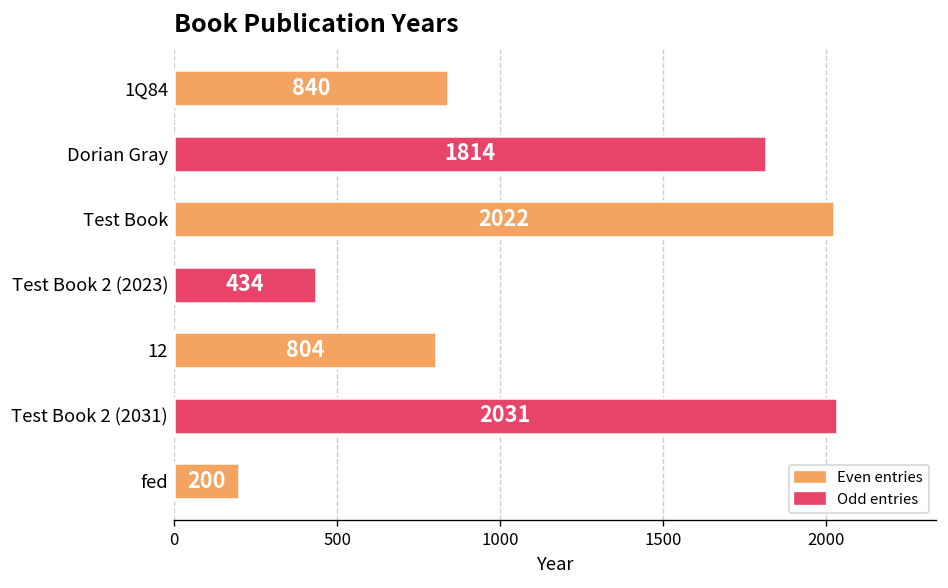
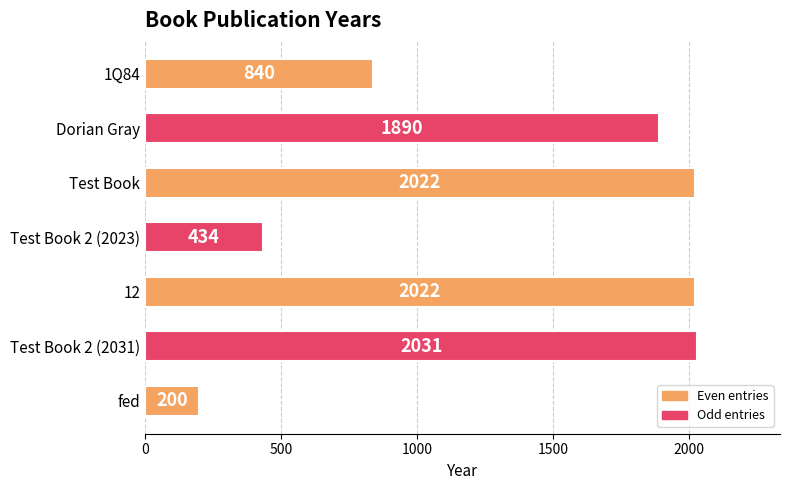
Dorian Gray: 1814 -> 1890
12: 804 -> 2022
